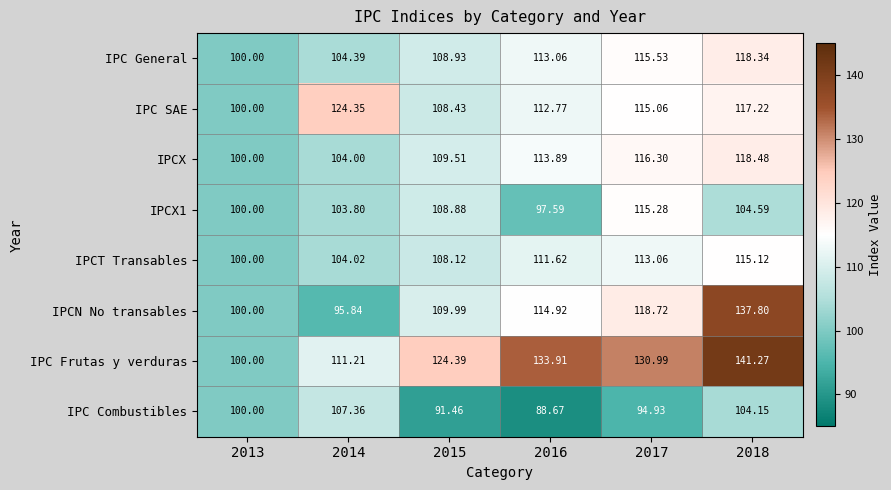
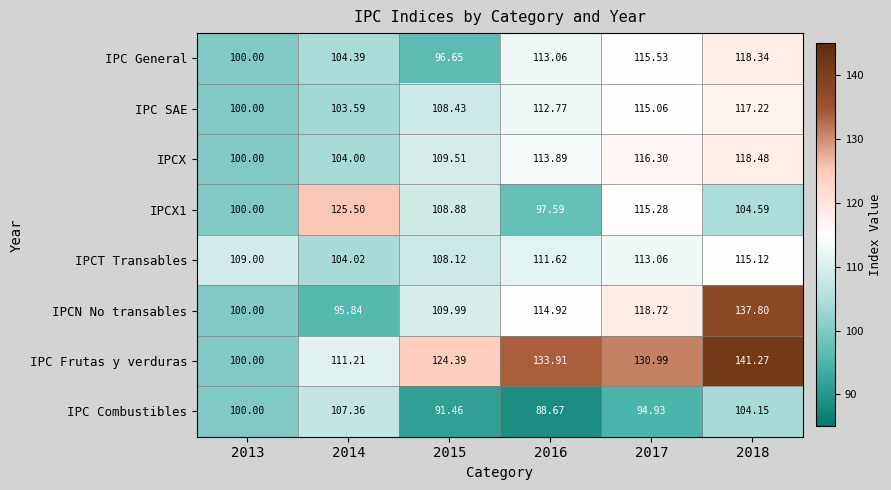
IPC General, 2015: 108.93 -> 96.65
IPC SAE, 2014: 124.35 -> 103.59
IPCX1, 2014: 103.80 -> 125.50
IPCT Transables, 2013: 100.00 -> 109.00
